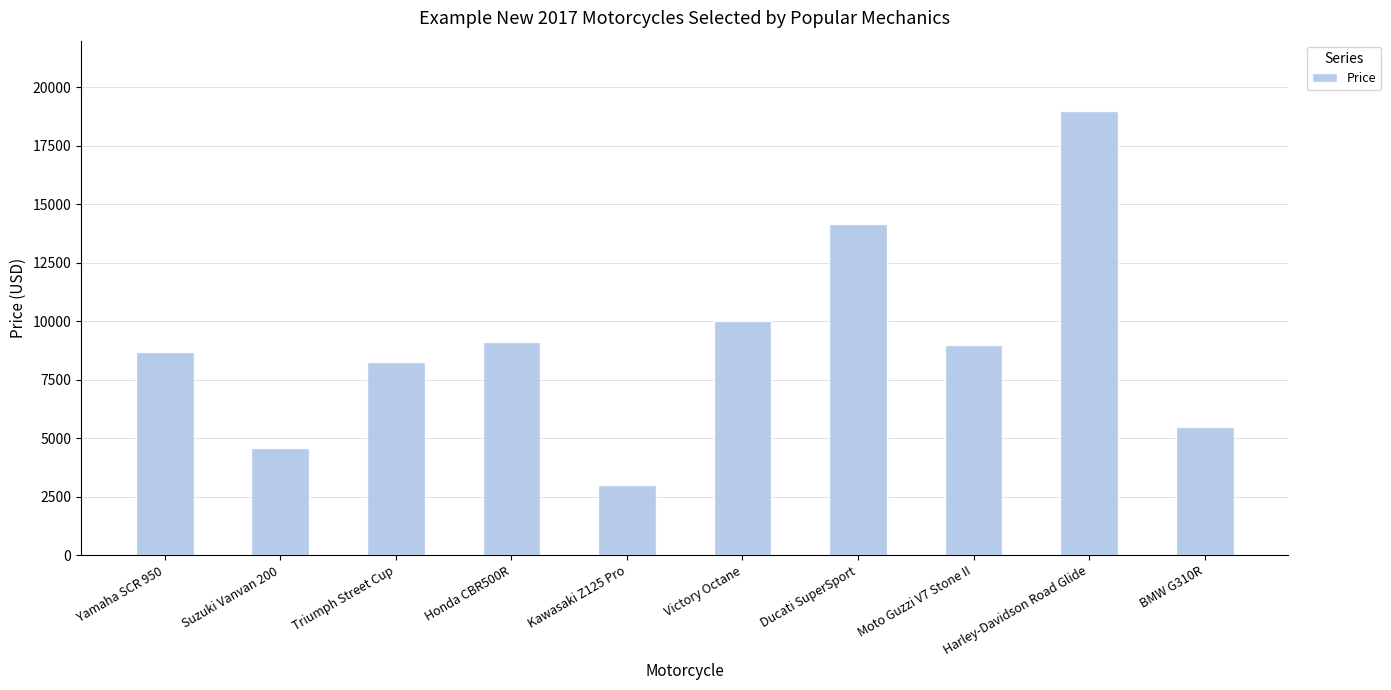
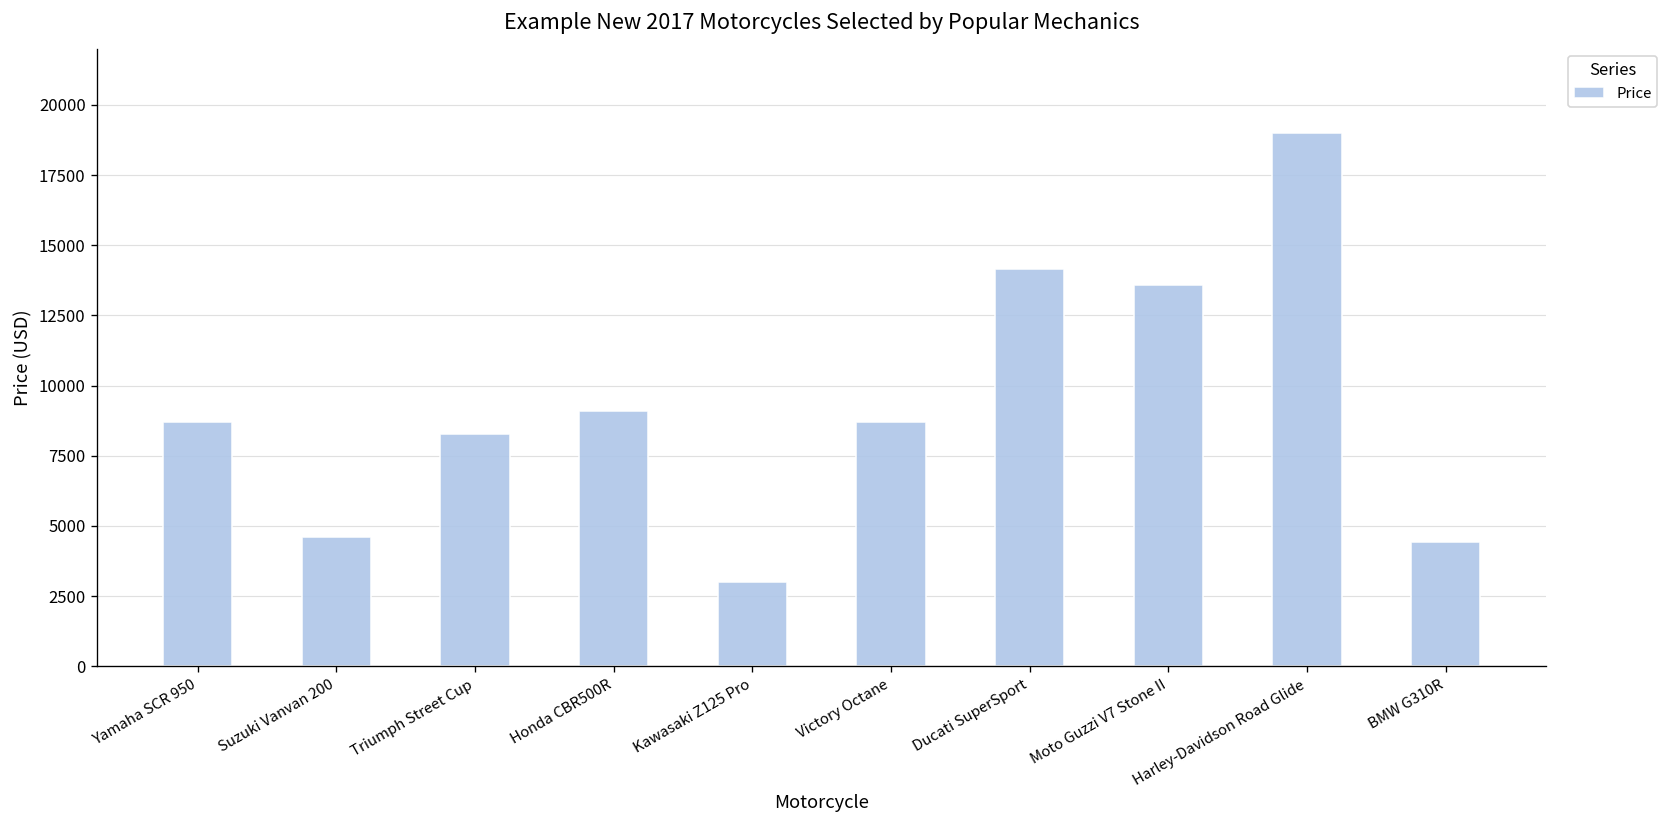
Victory Octane: 10000 -> 8700
Moto Guzzi V7 Stone II: 9000 -> 13600
BMW G310R: 5500 -> 4400
